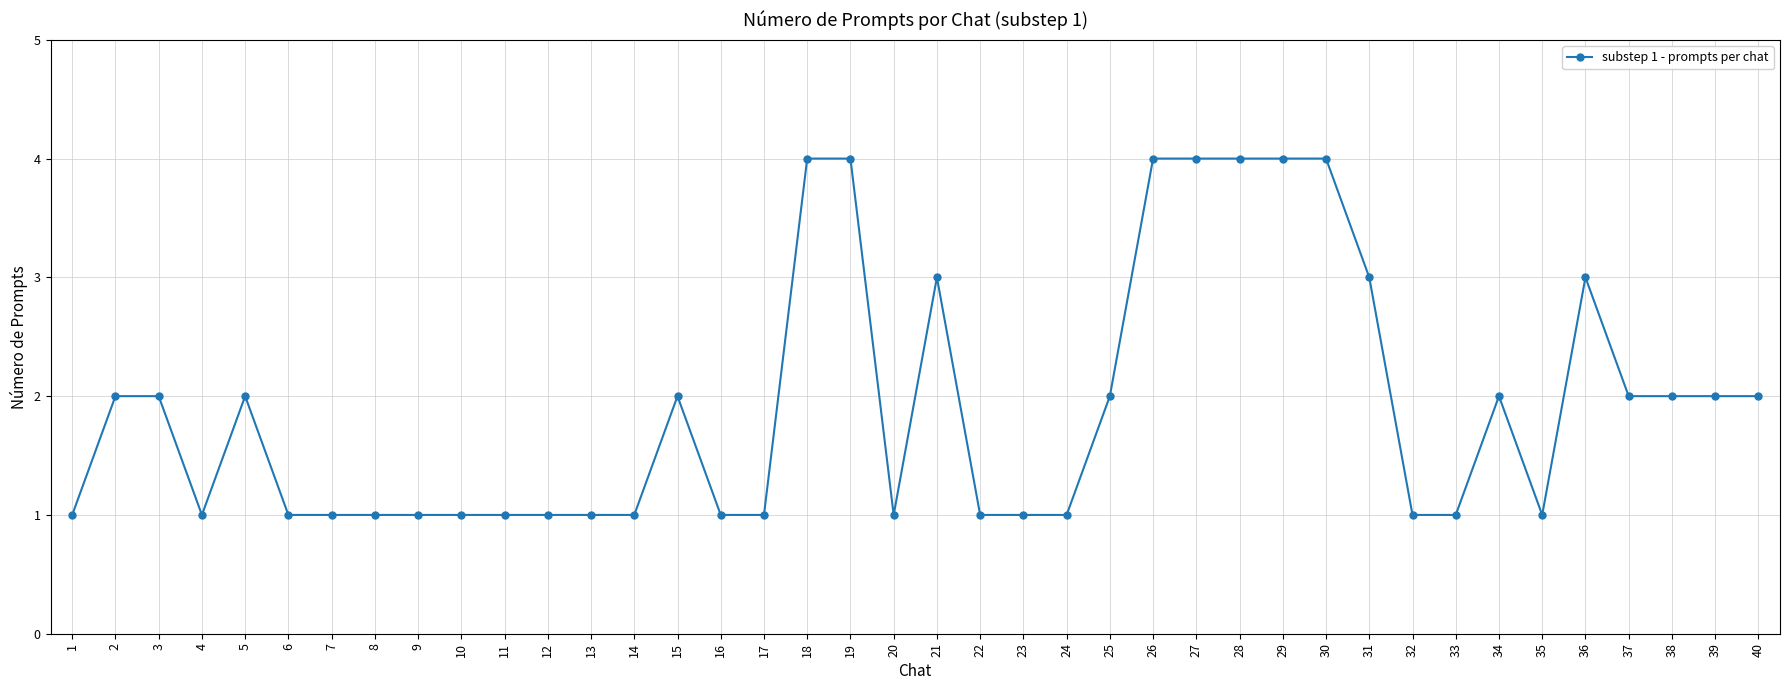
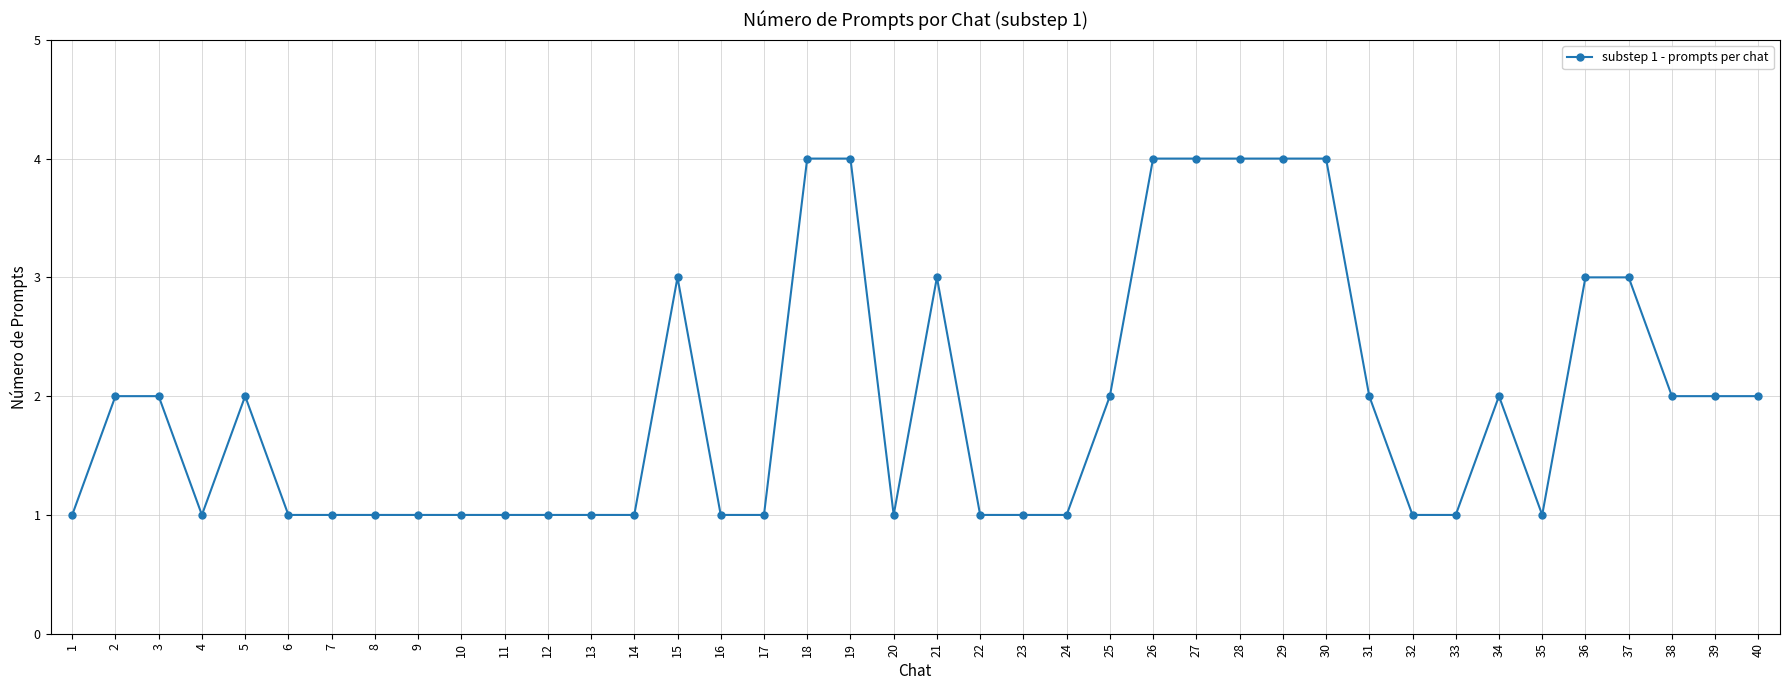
15: 2 -> 3
31: 3 -> 2
37: 2 -> 3
